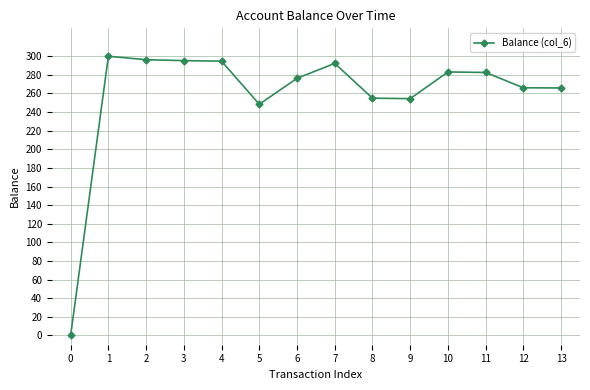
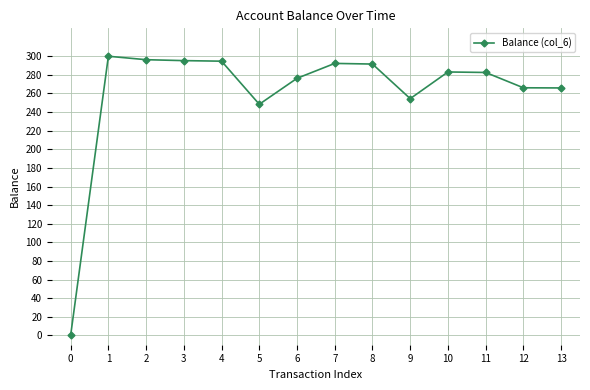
8: 250 -> 290
